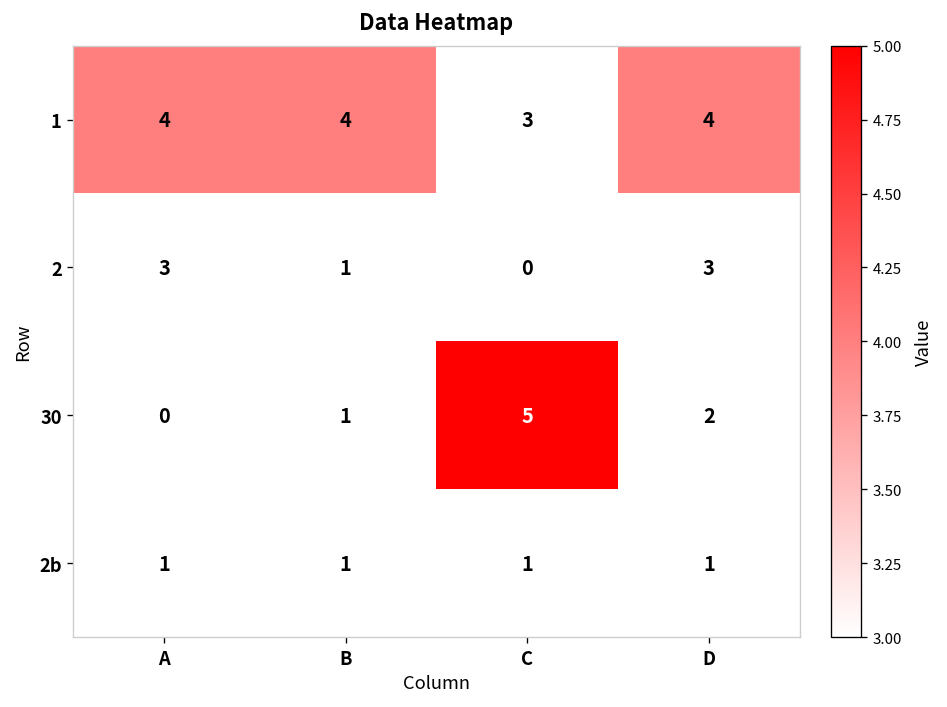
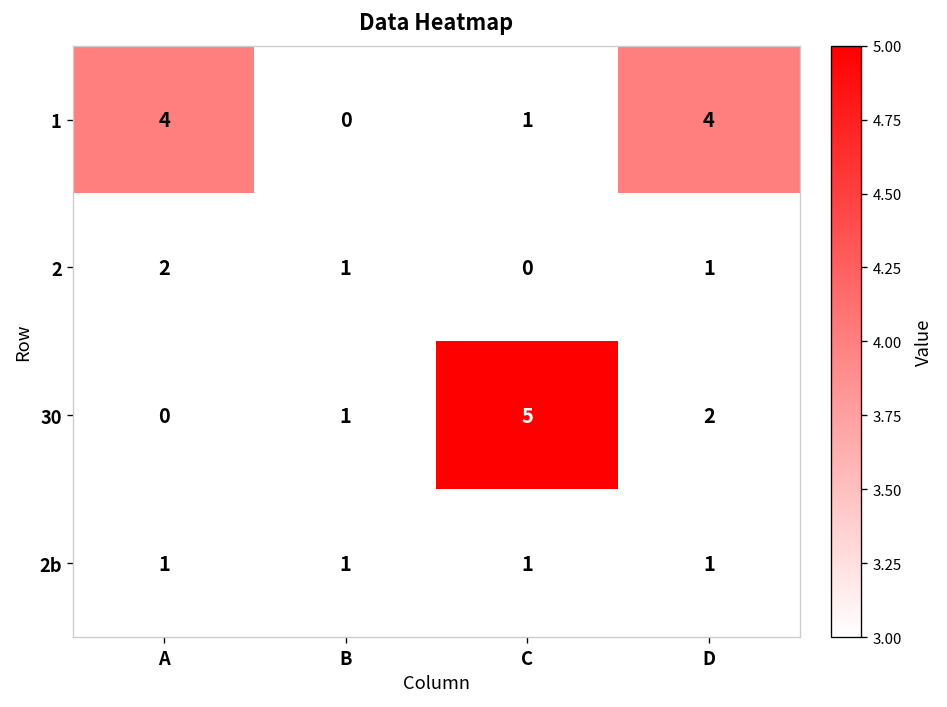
1, B: 4 -> 0
1, C: 3 -> 1
2, A: 3 -> 2
2, D: 3 -> 1
